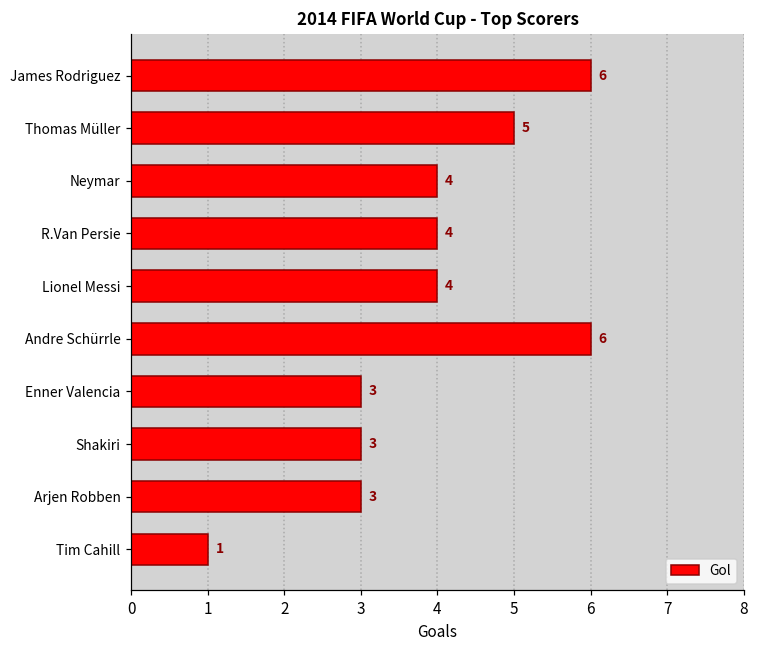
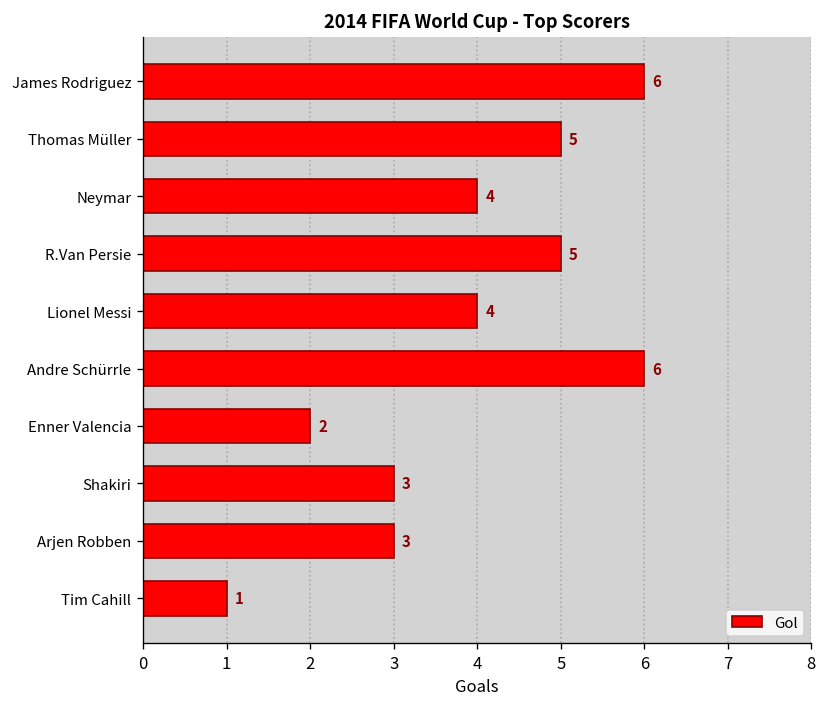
R.Van Persie: 4 -> 5
Enner Valencia: 3 -> 2
